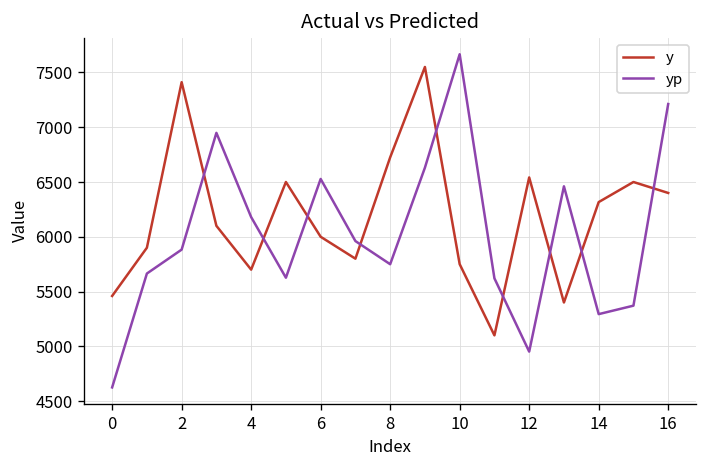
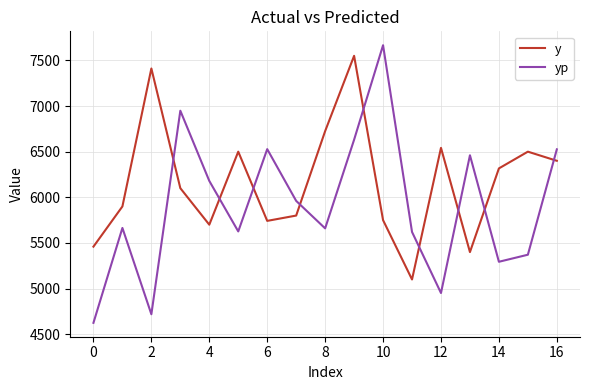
yp, 2: 5900 -> 4700
y, 6: 6000 -> 5700
yp, 8: 5750 -> 5660
yp, 16: 7200 -> 6500
